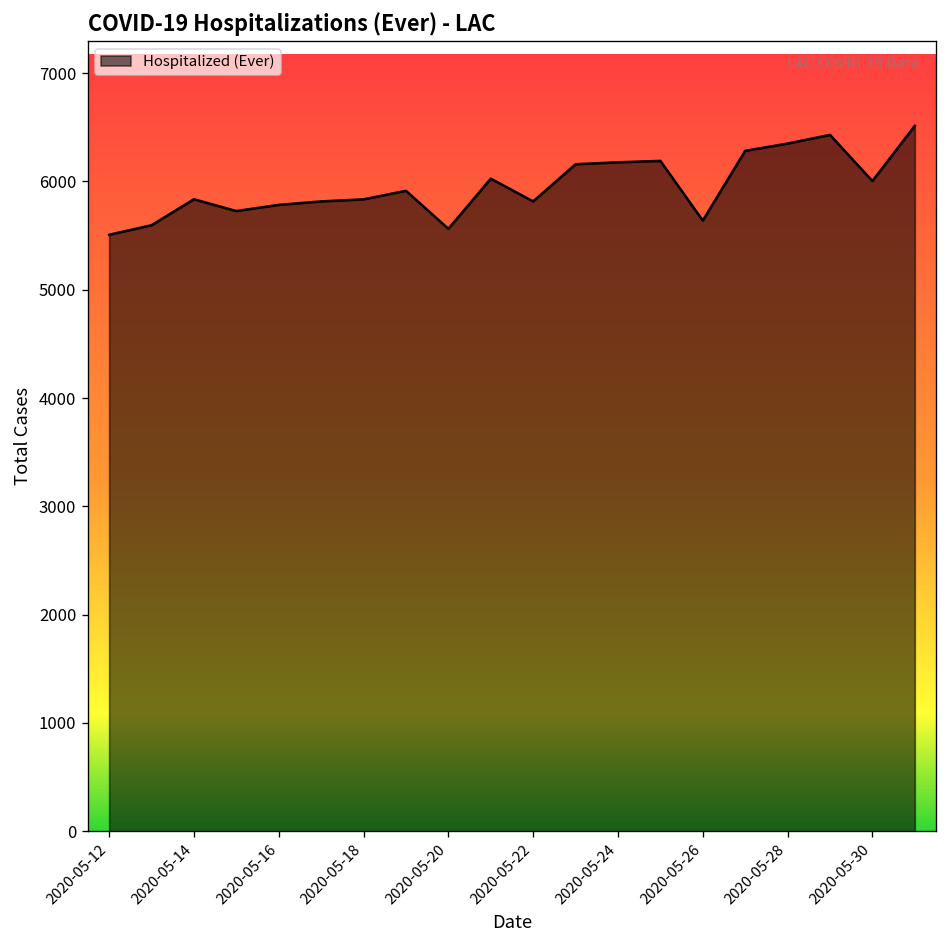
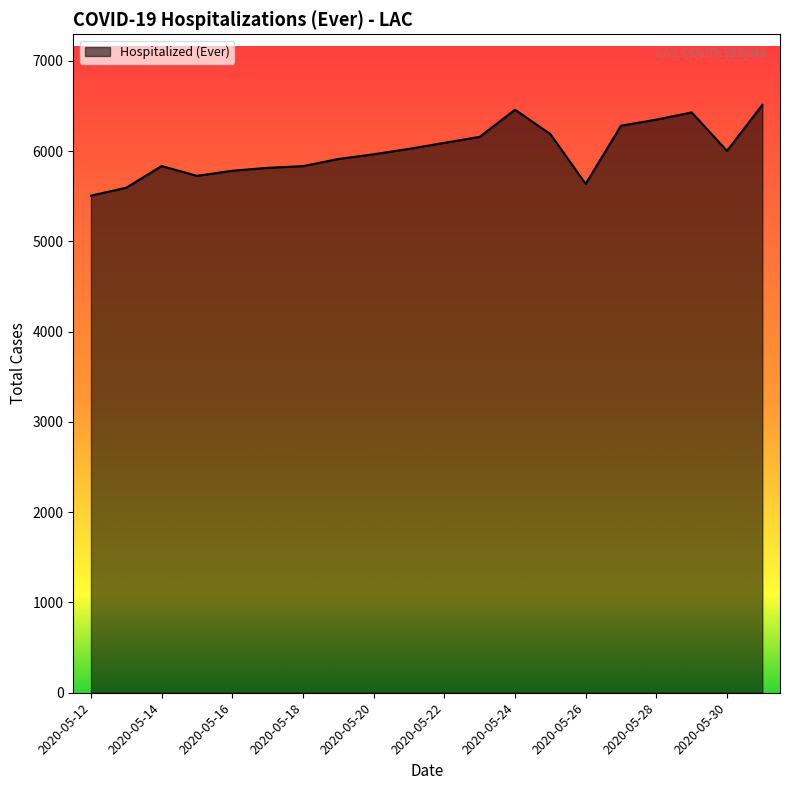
2020-05-20: 5600 -> 6000
2020-05-22: 5800 -> 6100
2020-05-24: 6200 -> 6500
